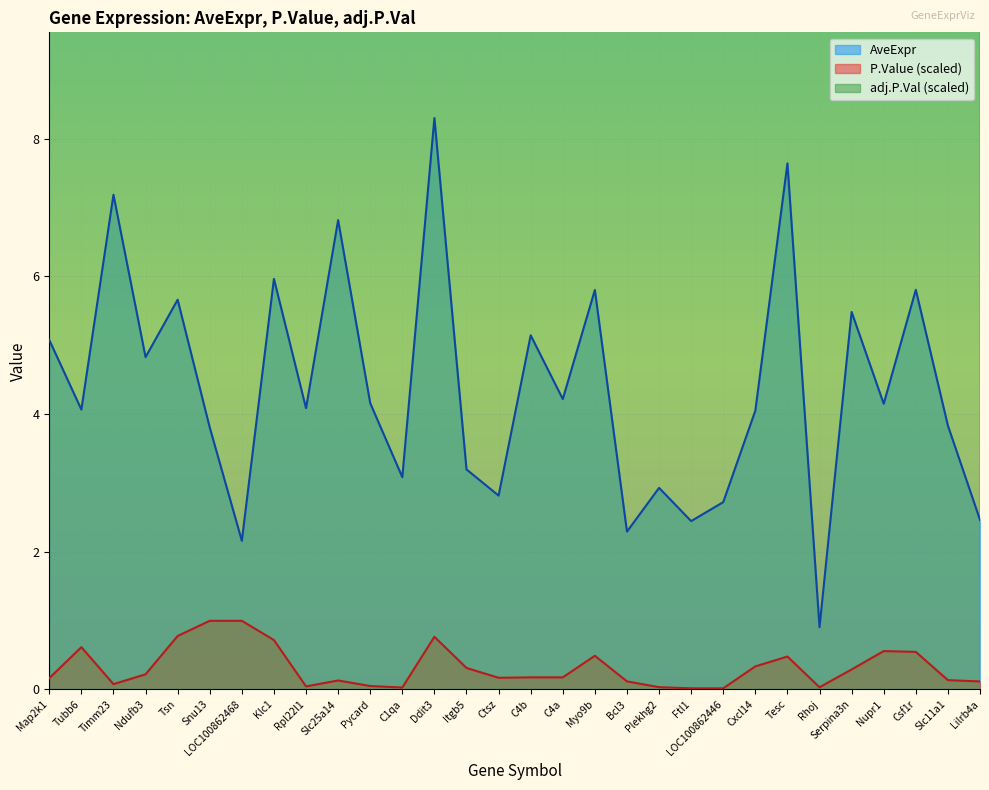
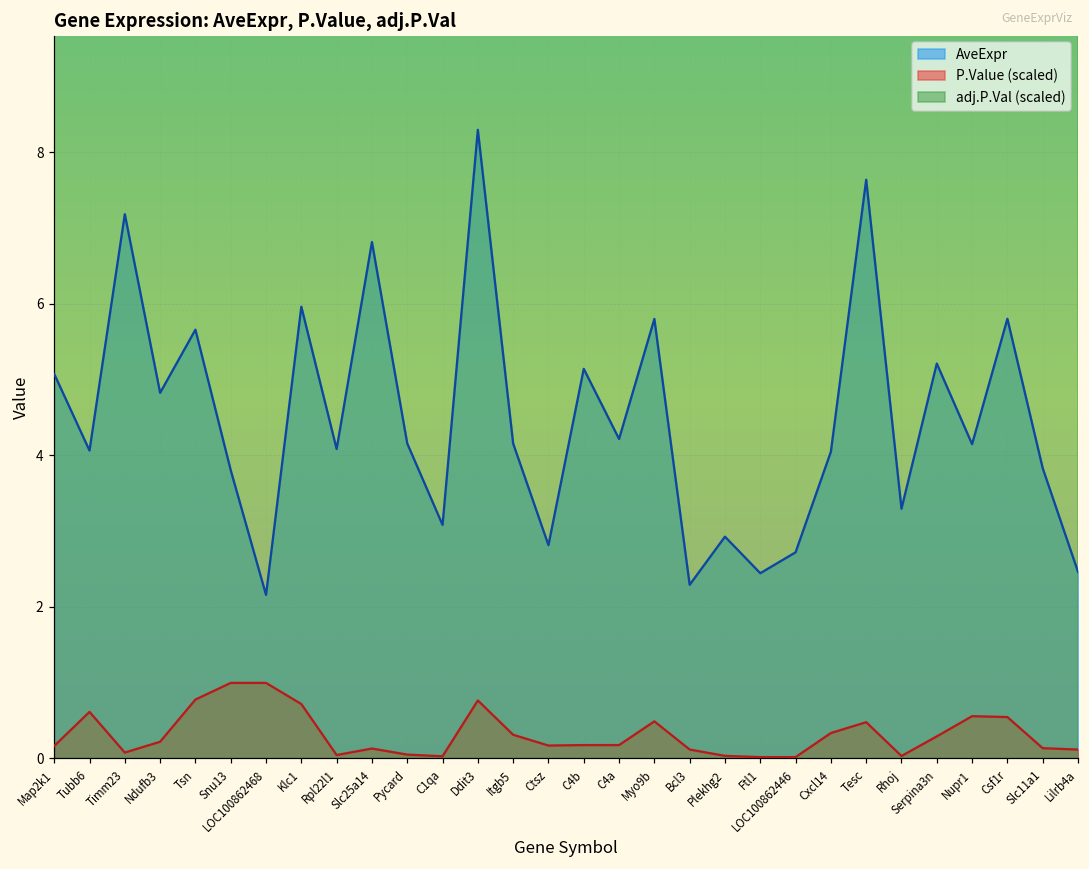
AveExpr, Itgb5: 3.2 -> 4.2
AveExpr, Rhoj: 0.9 -> 3.3
AveExpr, Serpina3n: 5.5 -> 5.2
